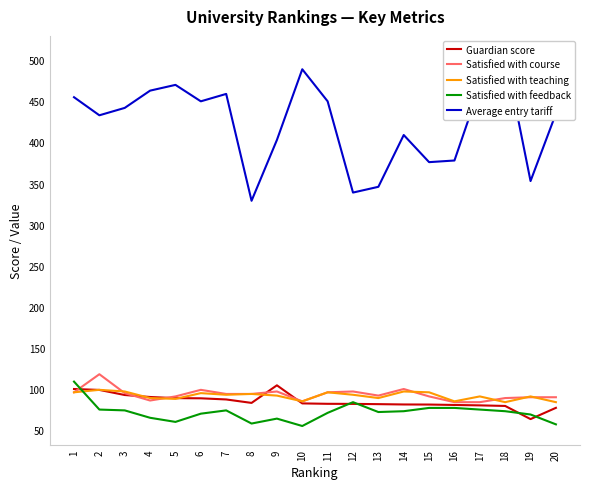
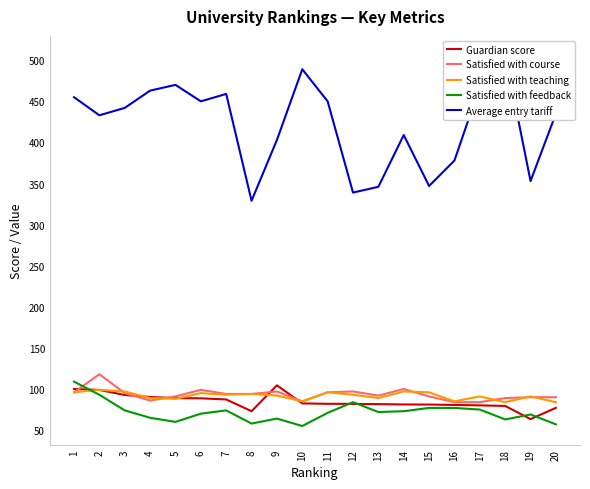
Satisfied with feedback, 2: 80 -> 90
Guardian score, 8: 80 -> 70
Average entry tariff, 15: 380 -> 350
Satisfied with feedback, 18: 70 -> 60
